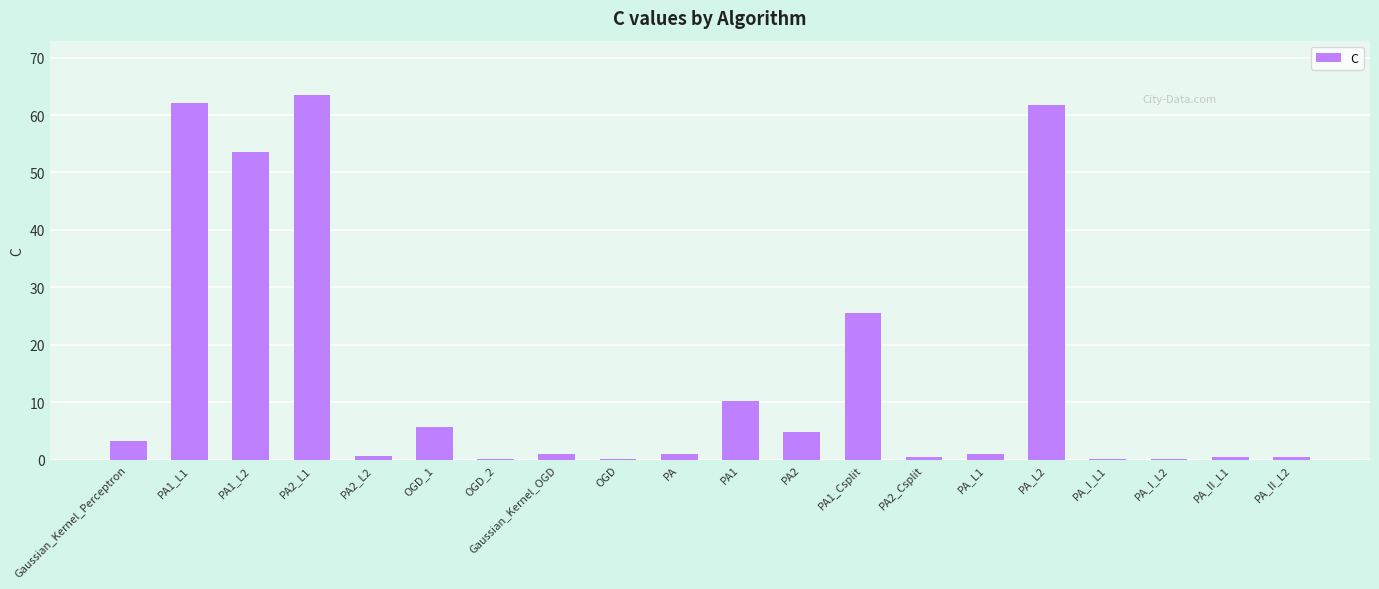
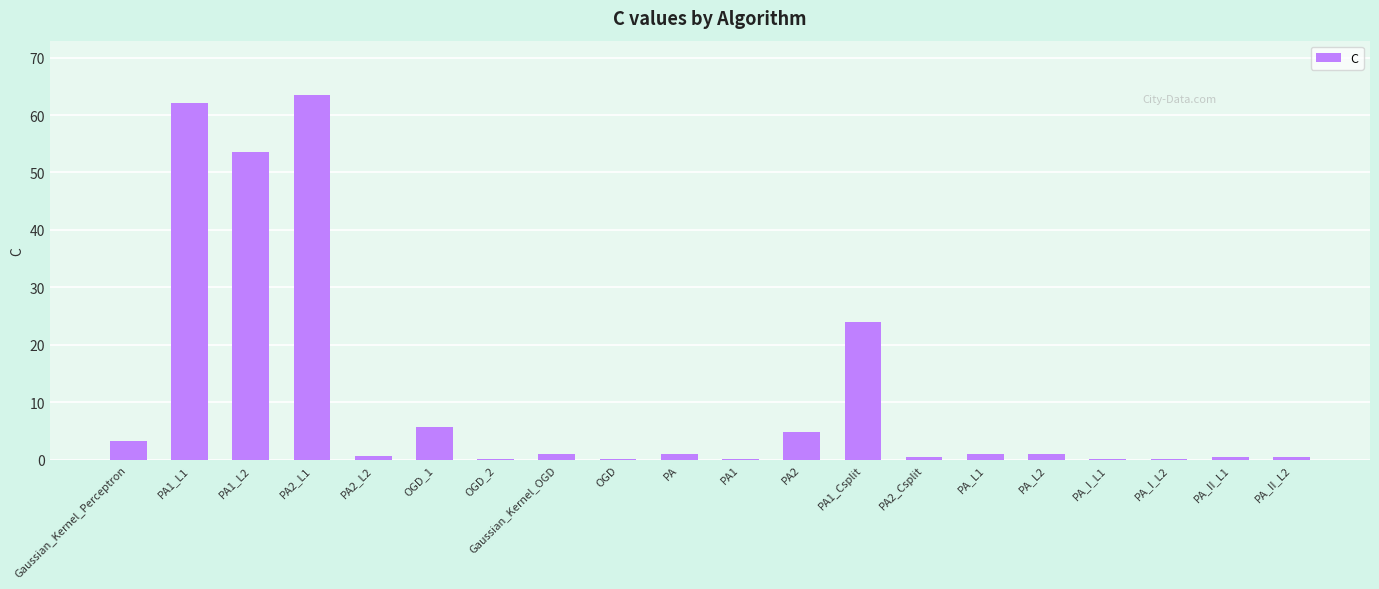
PA1: 10 -> 0
PA1_Csplit: 26 -> 24
PA_L2: 62 -> 1
